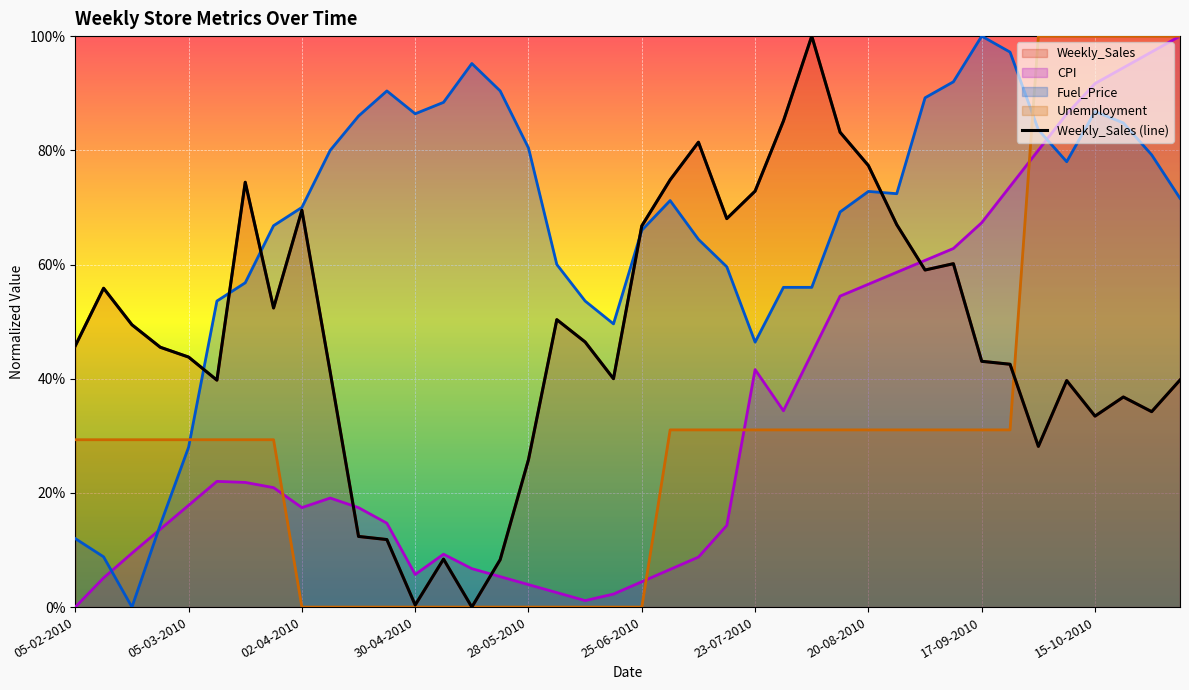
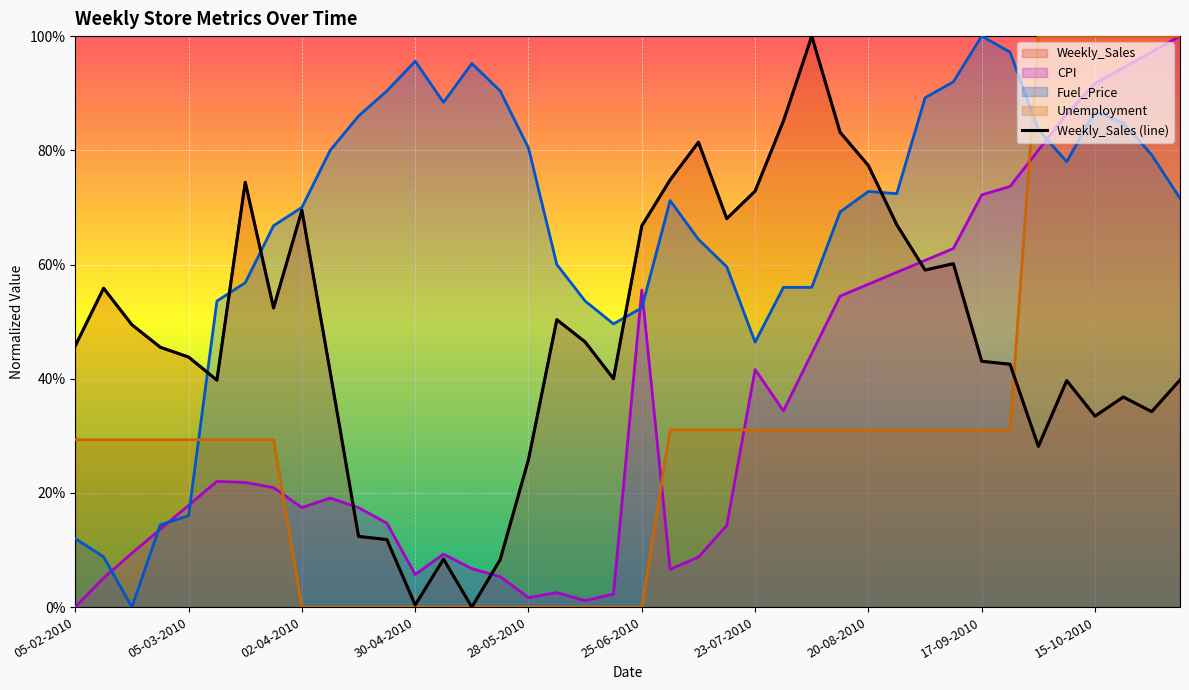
Fuel_Price, 05-03-2010: 28% -> 16%
Fuel_Price, 30-04-2010: 86% -> 96%
CPI, 28-05-2010: 4% -> 2%
CPI, 25-06-2010: 4% -> 56%
Fuel_Price, 25-06-2010: 66% -> 52%
CPI, 17-09-2010: 67% -> 72%
